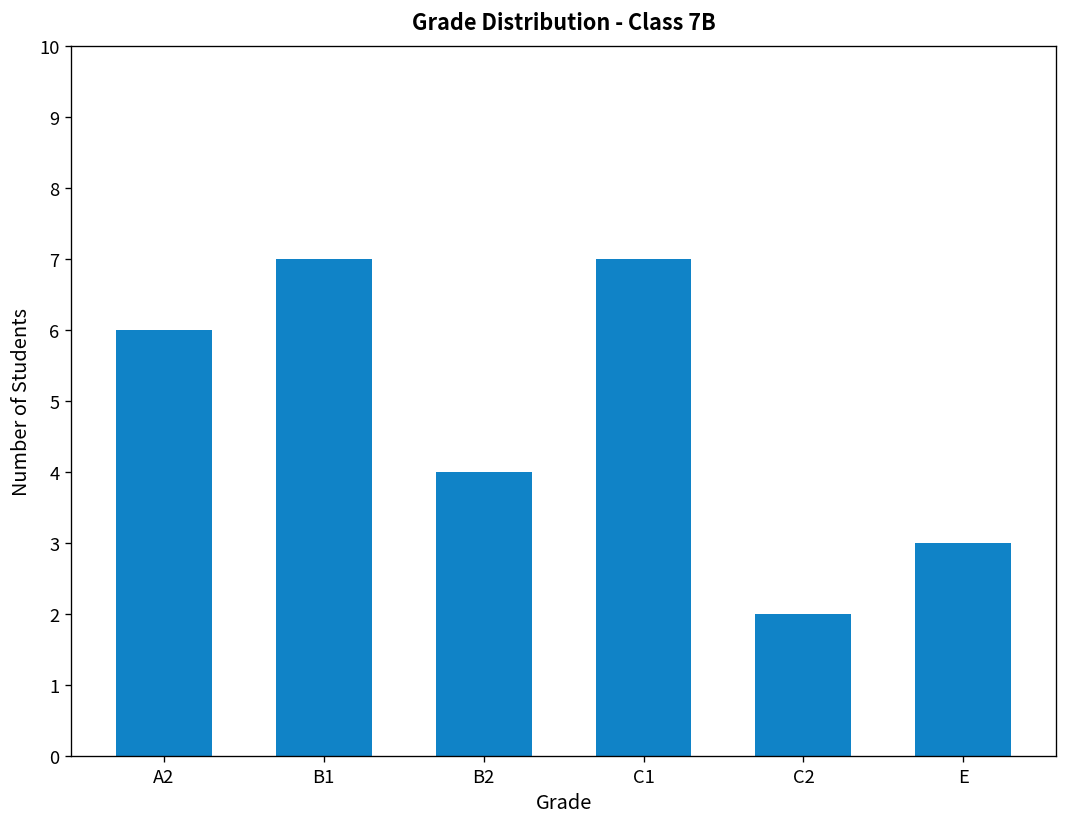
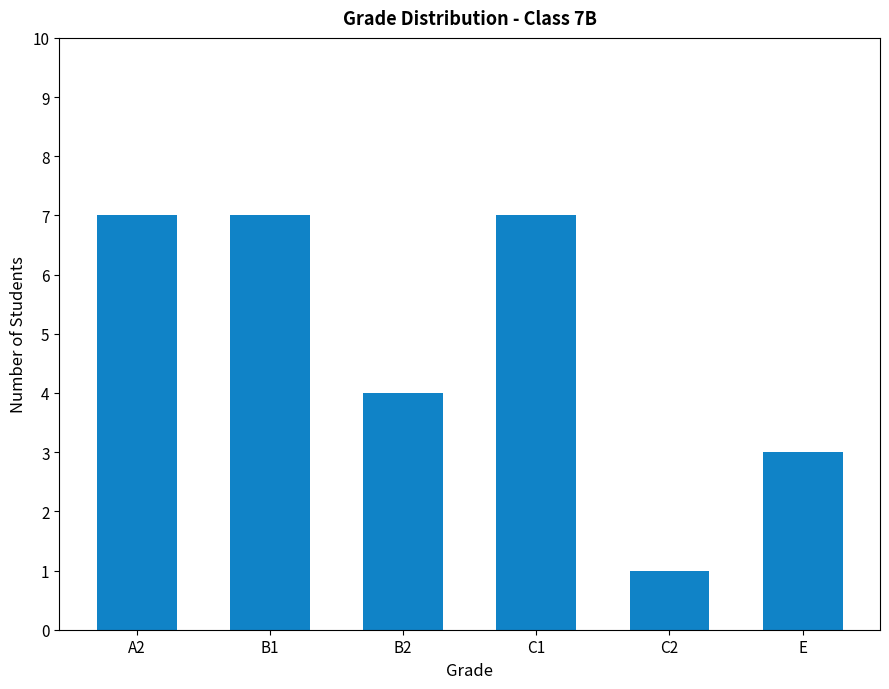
A2: 6 -> 7
C2: 2 -> 1
